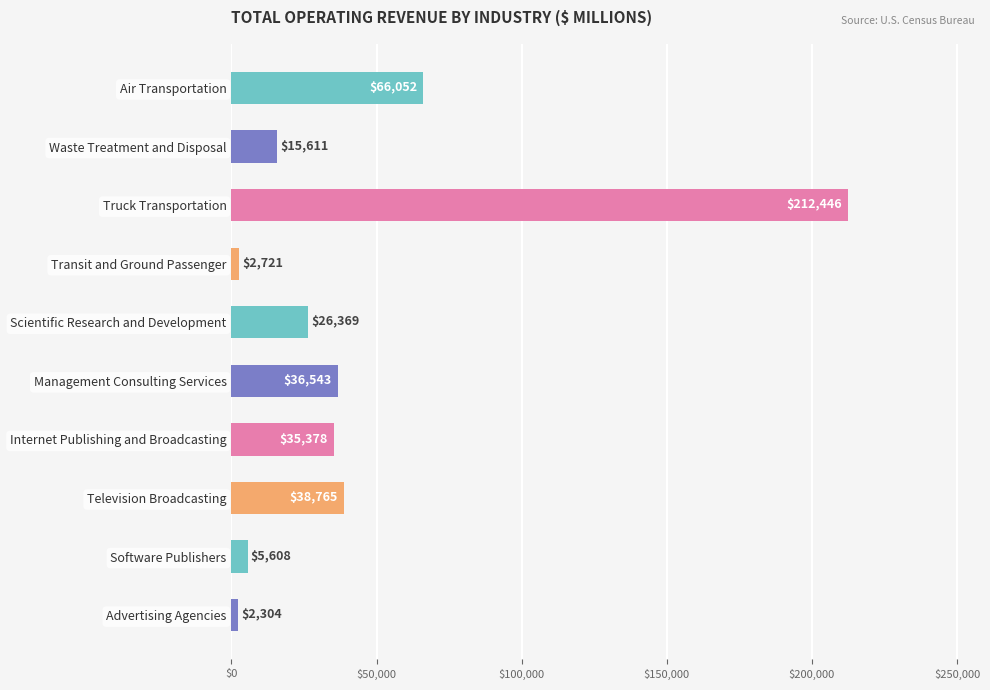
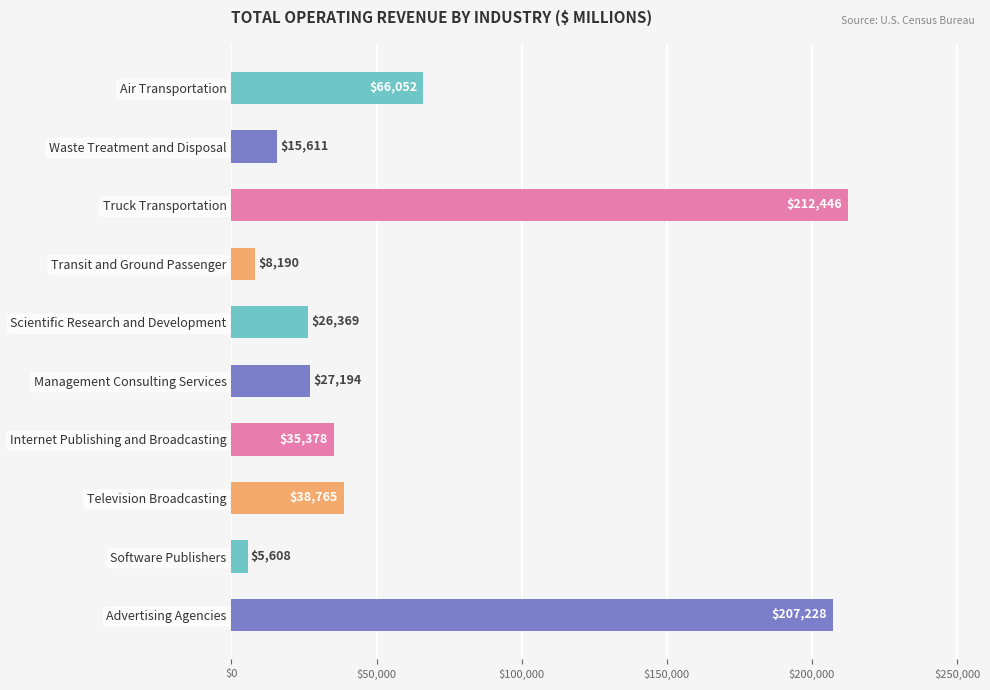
Transit and Ground Passenger: $2,721 -> $8,190
Management Consulting Services: $36,543 -> $27,194
Advertising Agencies: $2,304 -> $207,228
